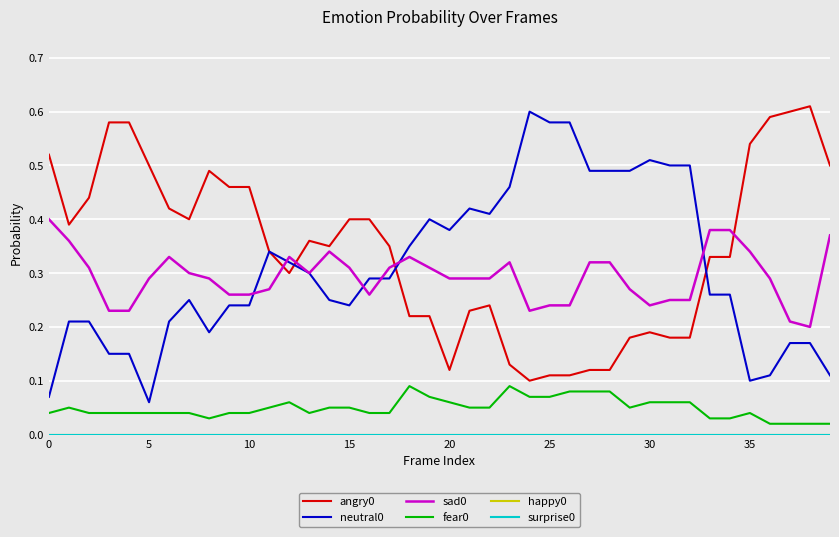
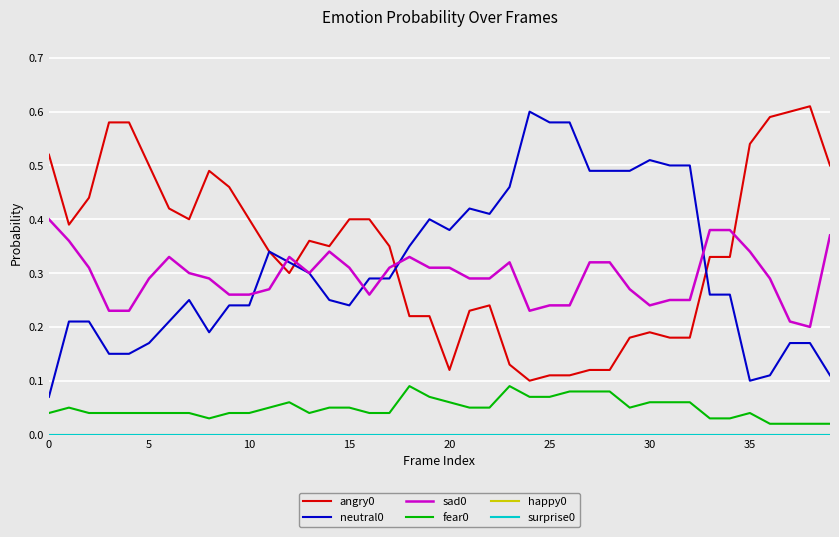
neutral0, 5: 0.06 -> 0.17
angry0, 10: 0.46 -> 0.40
sad0, 20: 0.29 -> 0.31
